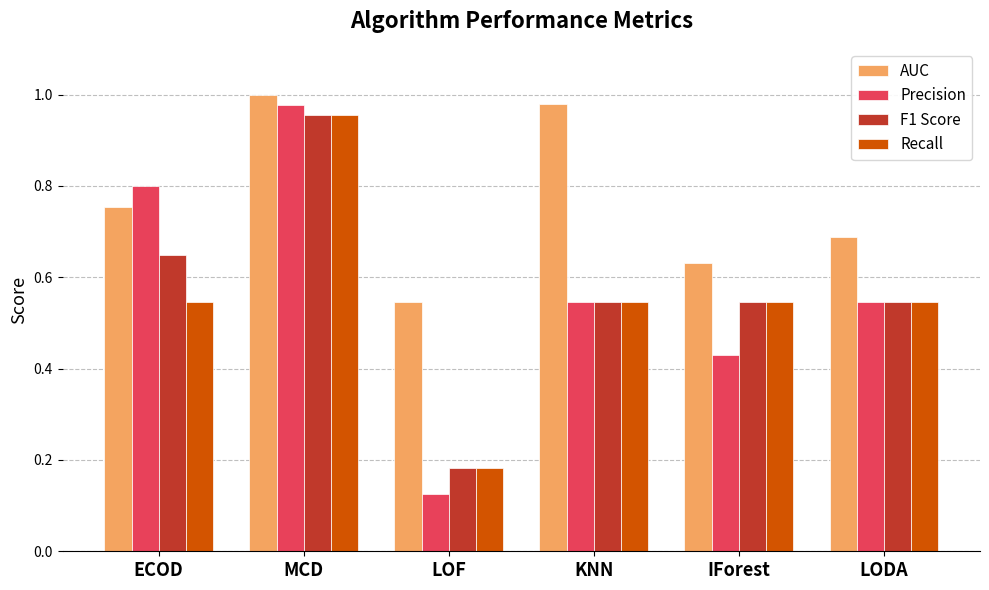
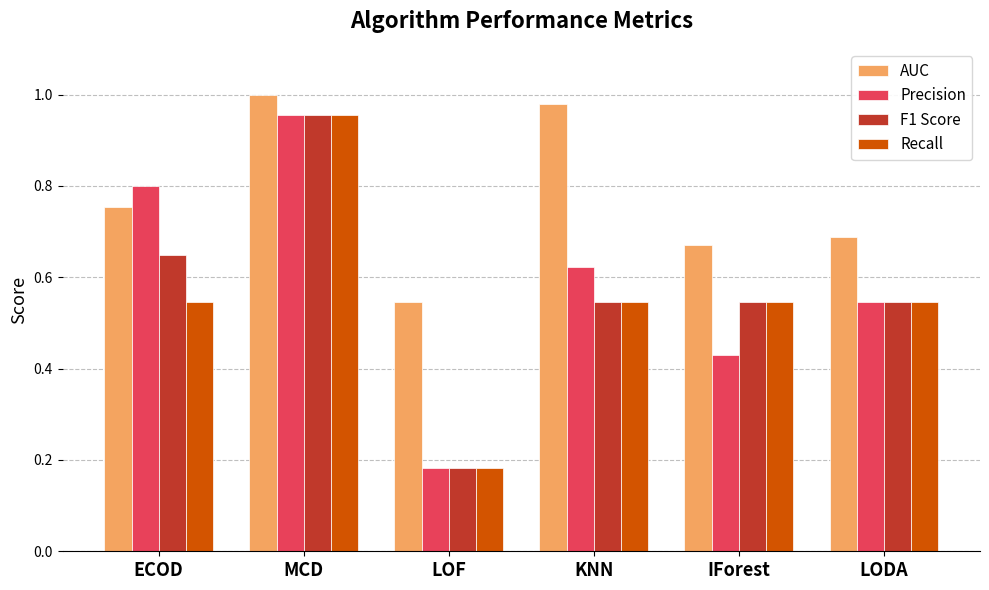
Precision, MCD: 0.98 -> 0.95
Precision, LOF: 0.12 -> 0.18
Precision, KNN: 0.55 -> 0.62
AUC, IForest: 0.63 -> 0.67
